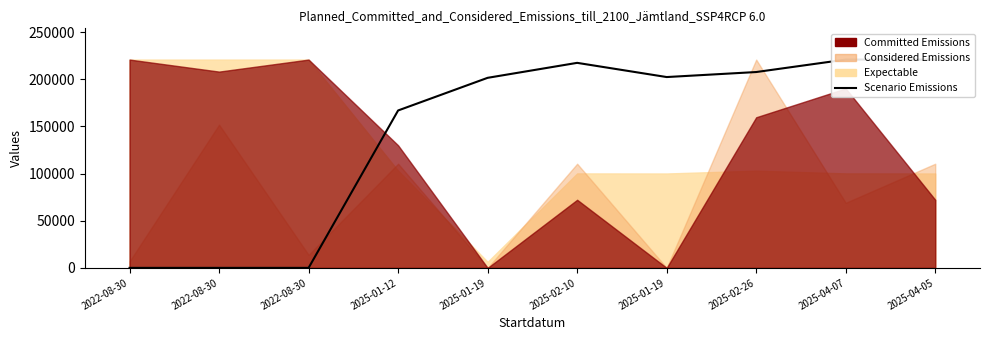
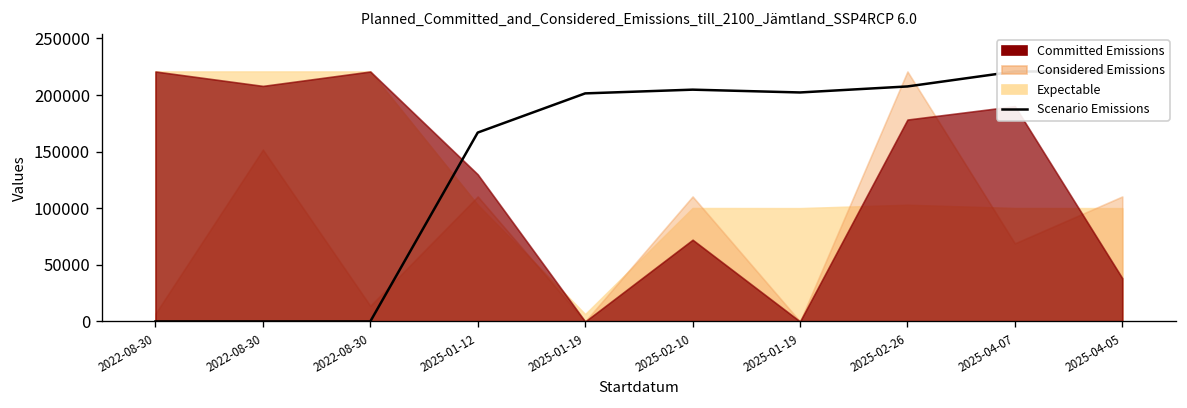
Scenario Emissions, 2025-02-10: 220000 -> 200000
Committed Emissions, 2025-02-26: 160000 -> 180000
Committed Emissions, 2025-04-05: 70000 -> 40000
